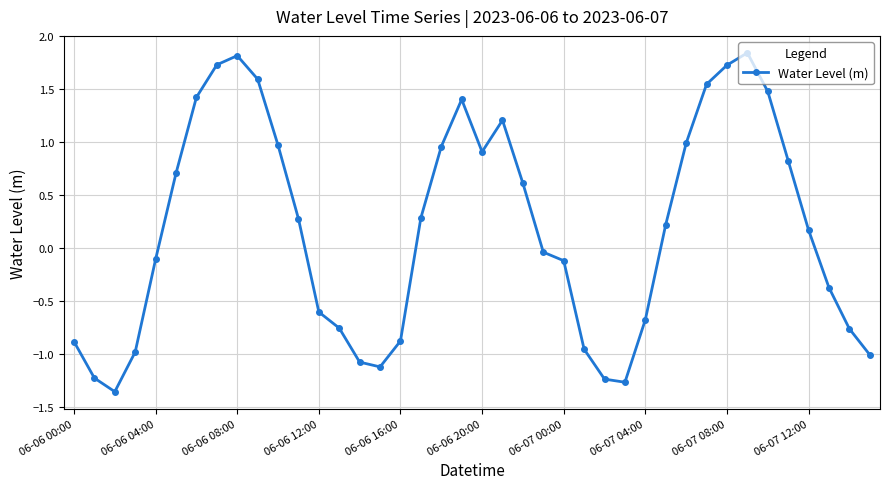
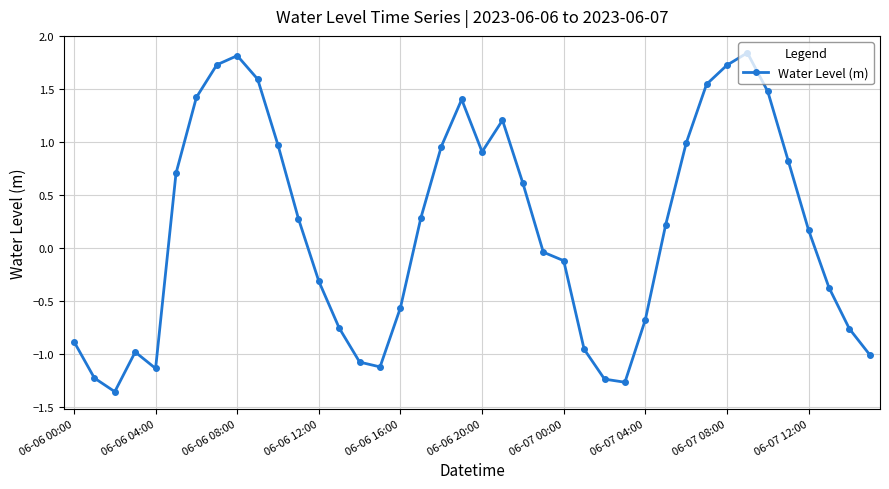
06-06 04:00: -0.11 -> -1.14
06-06 12:00: -0.61 -> -0.31
06-06 16:00: -0.88 -> -0.56
